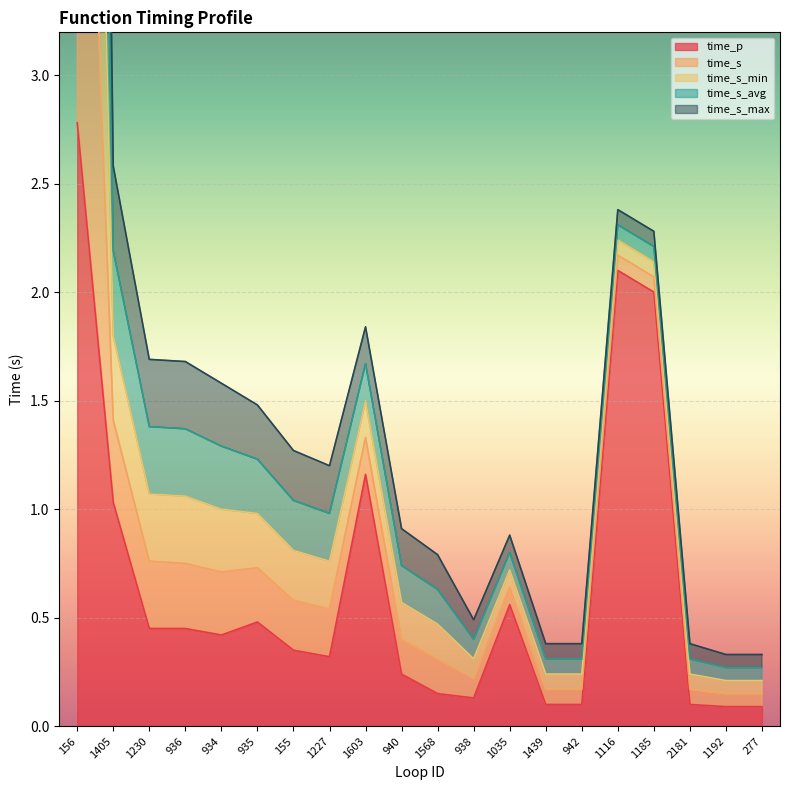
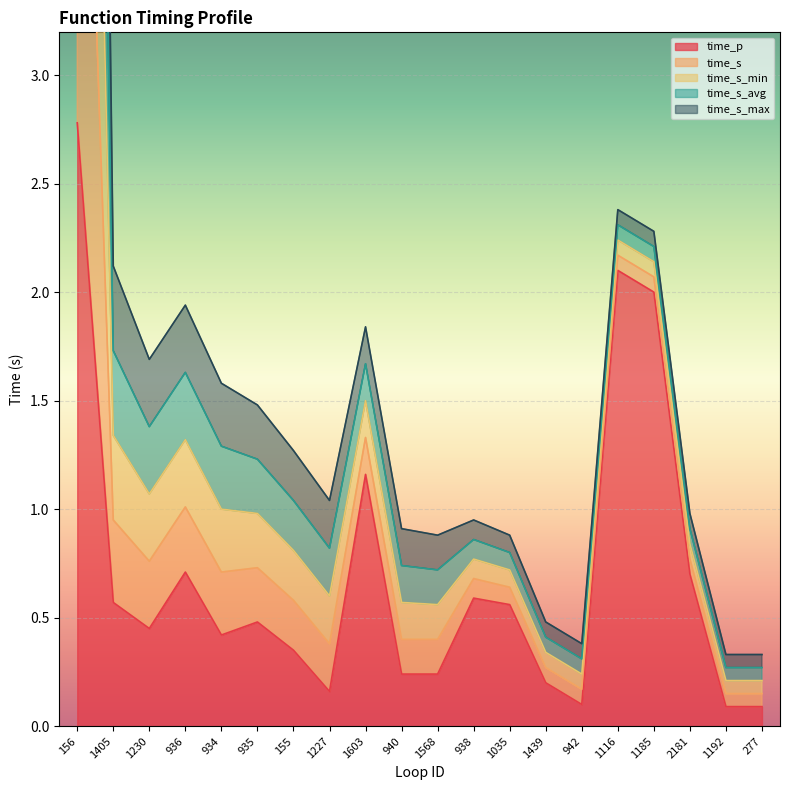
time_p, 1405: 1.03 -> 0.57
time_p, 936: 0.45 -> 0.71
time_p, 1227: 0.32 -> 0.16
time_p, 1568: 0.15 -> 0.24
time_p, 938: 0.13 -> 0.59
time_p, 1439: 0.1 -> 0.2
time_p, 2181: 0.1 -> 0.7
